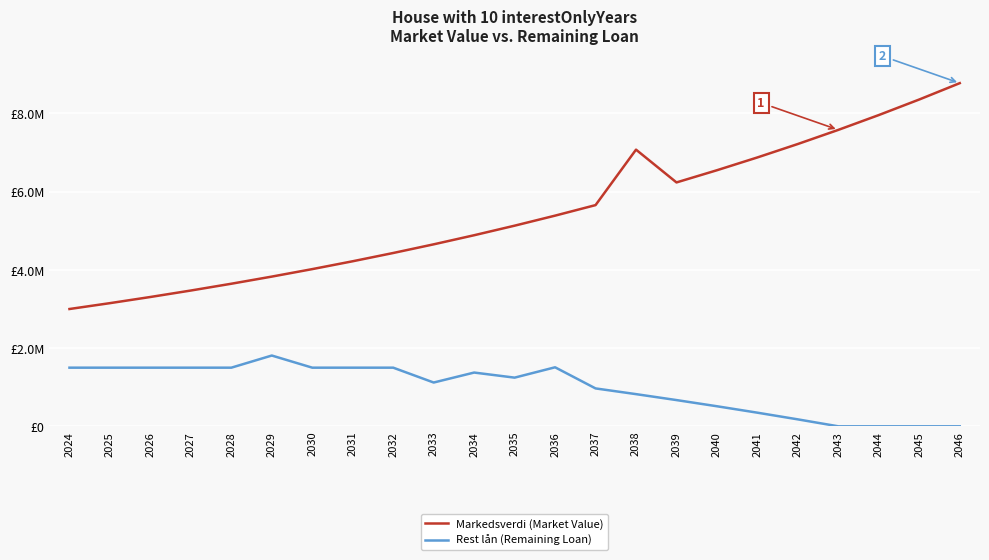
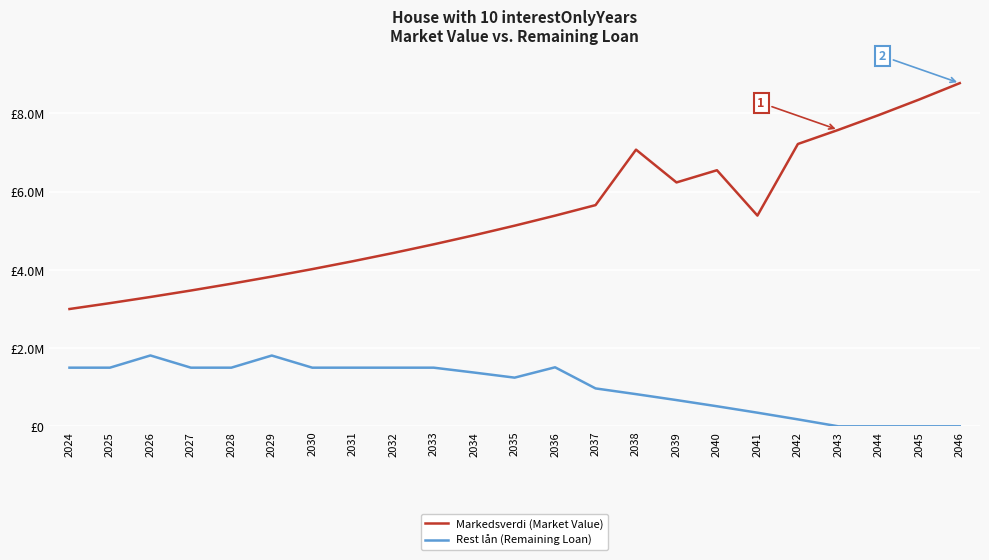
Rest lån (Remaining Loan), 2026: £1500000 -> £1800000
Rest lån (Remaining Loan), 2033: £1100000 -> £1500000
Markedsverdi (Market Value), 2041: £6900000 -> £5400000
